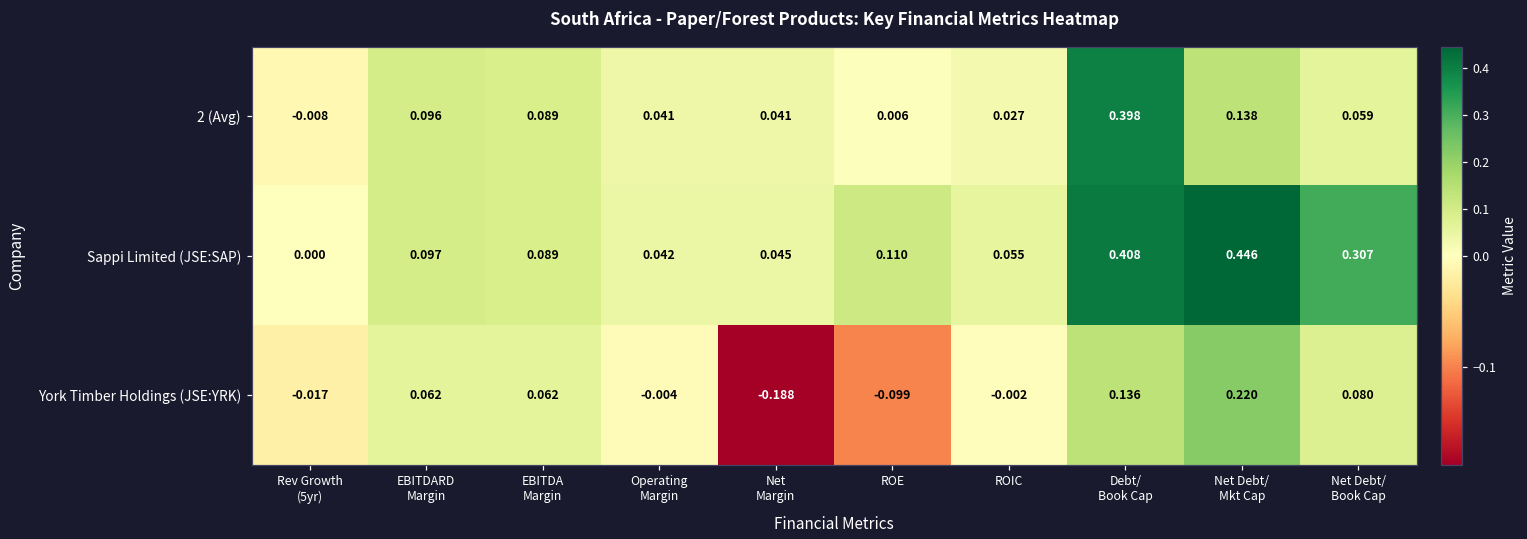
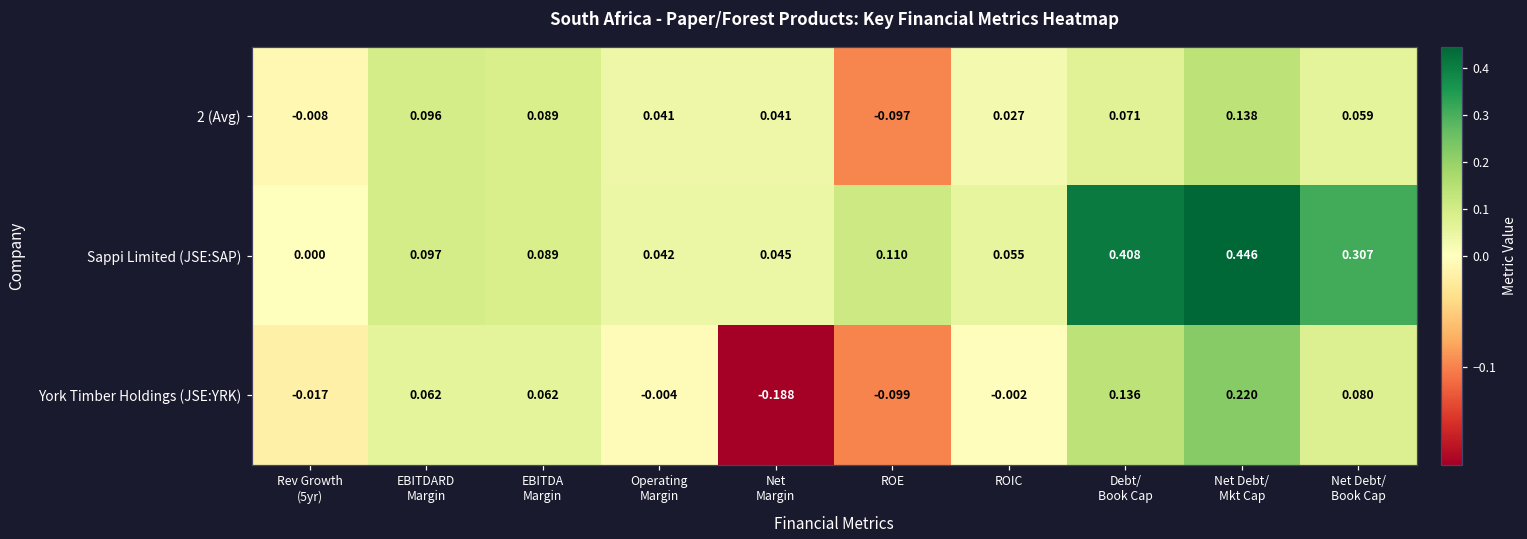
2 (Avg), ROE: 0.006 -> -0.097
2 (Avg), Debt/ Book Cap: 0.398 -> 0.071
